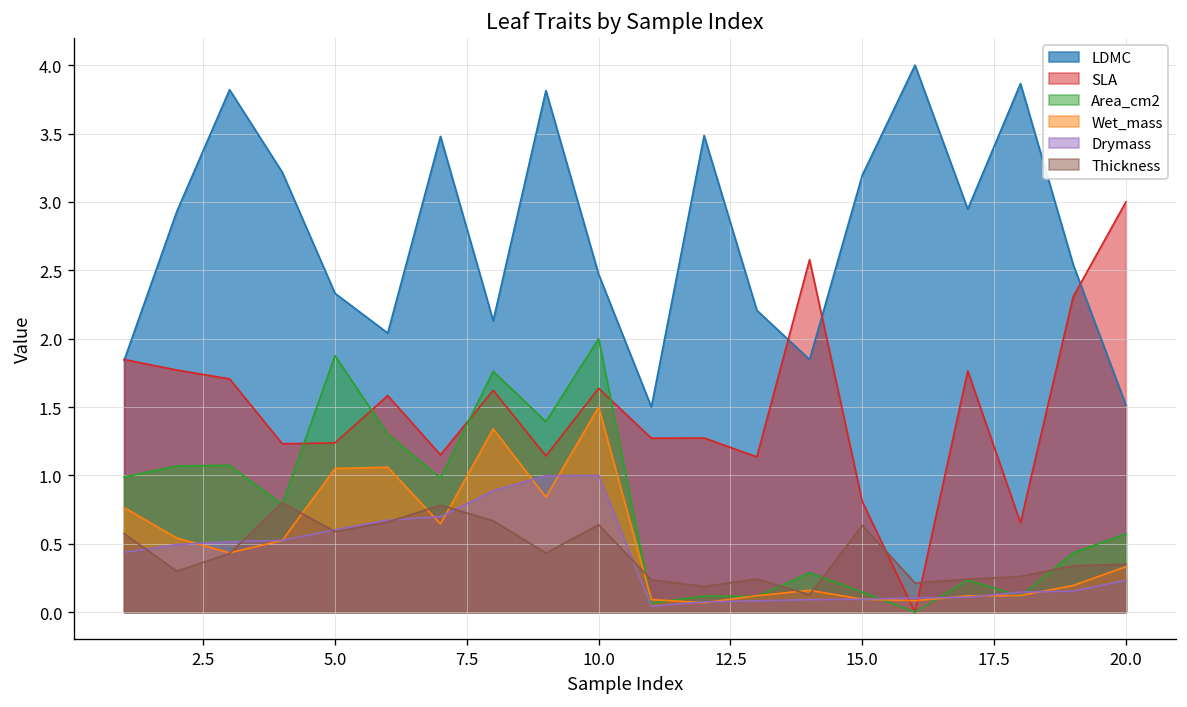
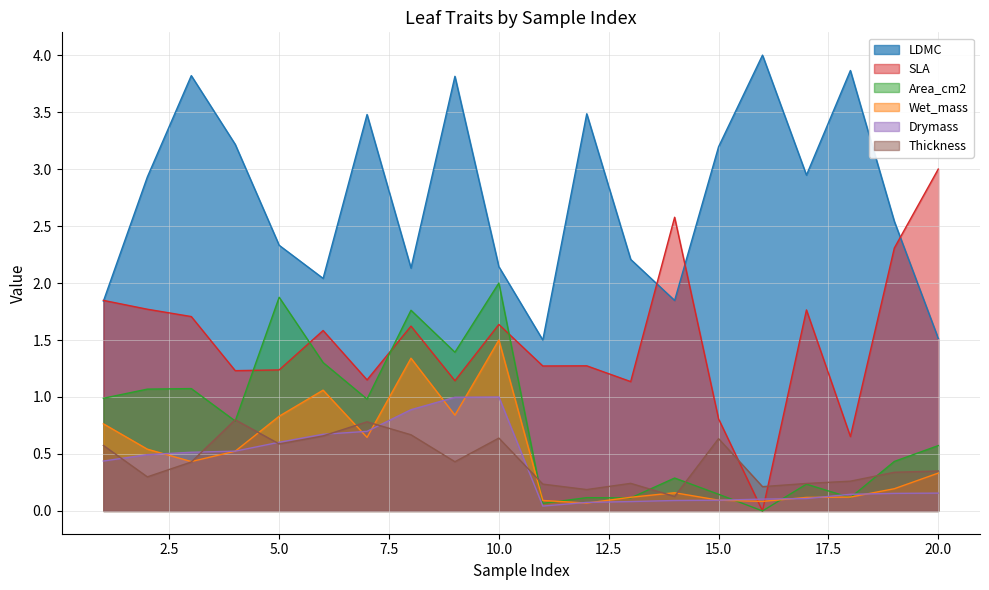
Wet_mass, 5.0: 1.05 -> 0.83
LDMC, 10.0: 2.47 -> 2.14
Drymass, 20.0: 0.23 -> 0.16
